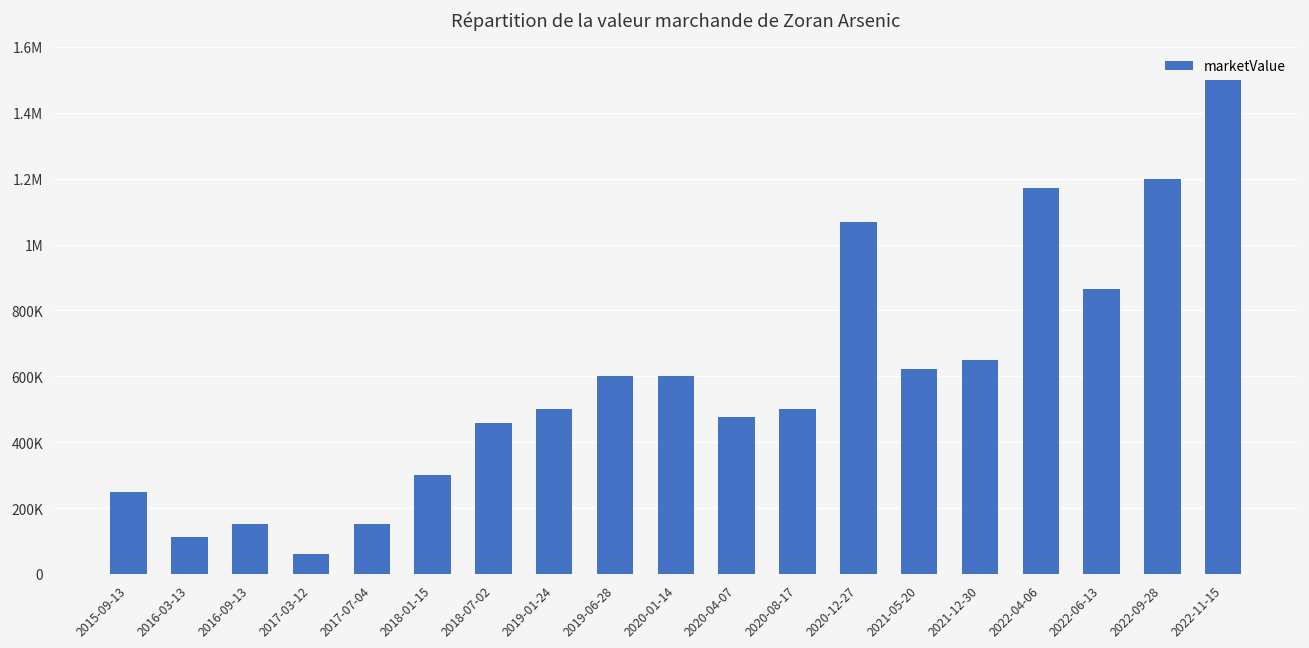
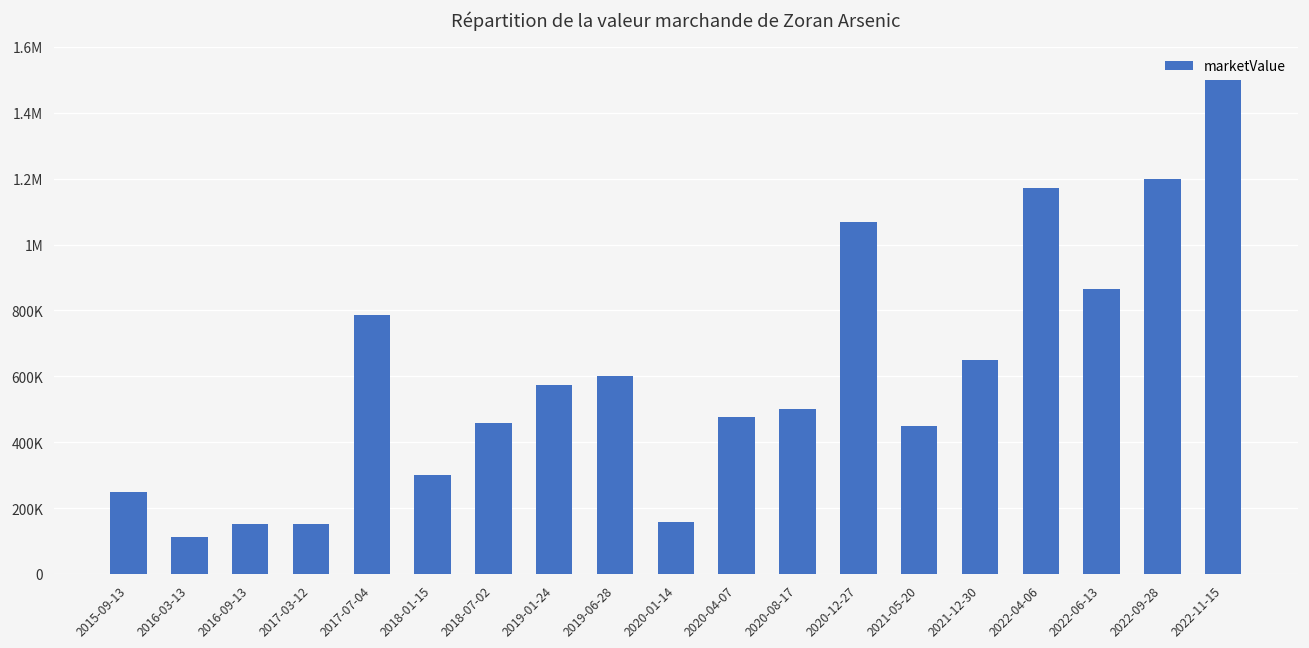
2017-03-12: 60000 -> 150000
2017-07-04: 150000 -> 790000
2019-01-24: 500000 -> 570000
2020-01-14: 600000 -> 160000
2021-05-20: 620000 -> 450000
